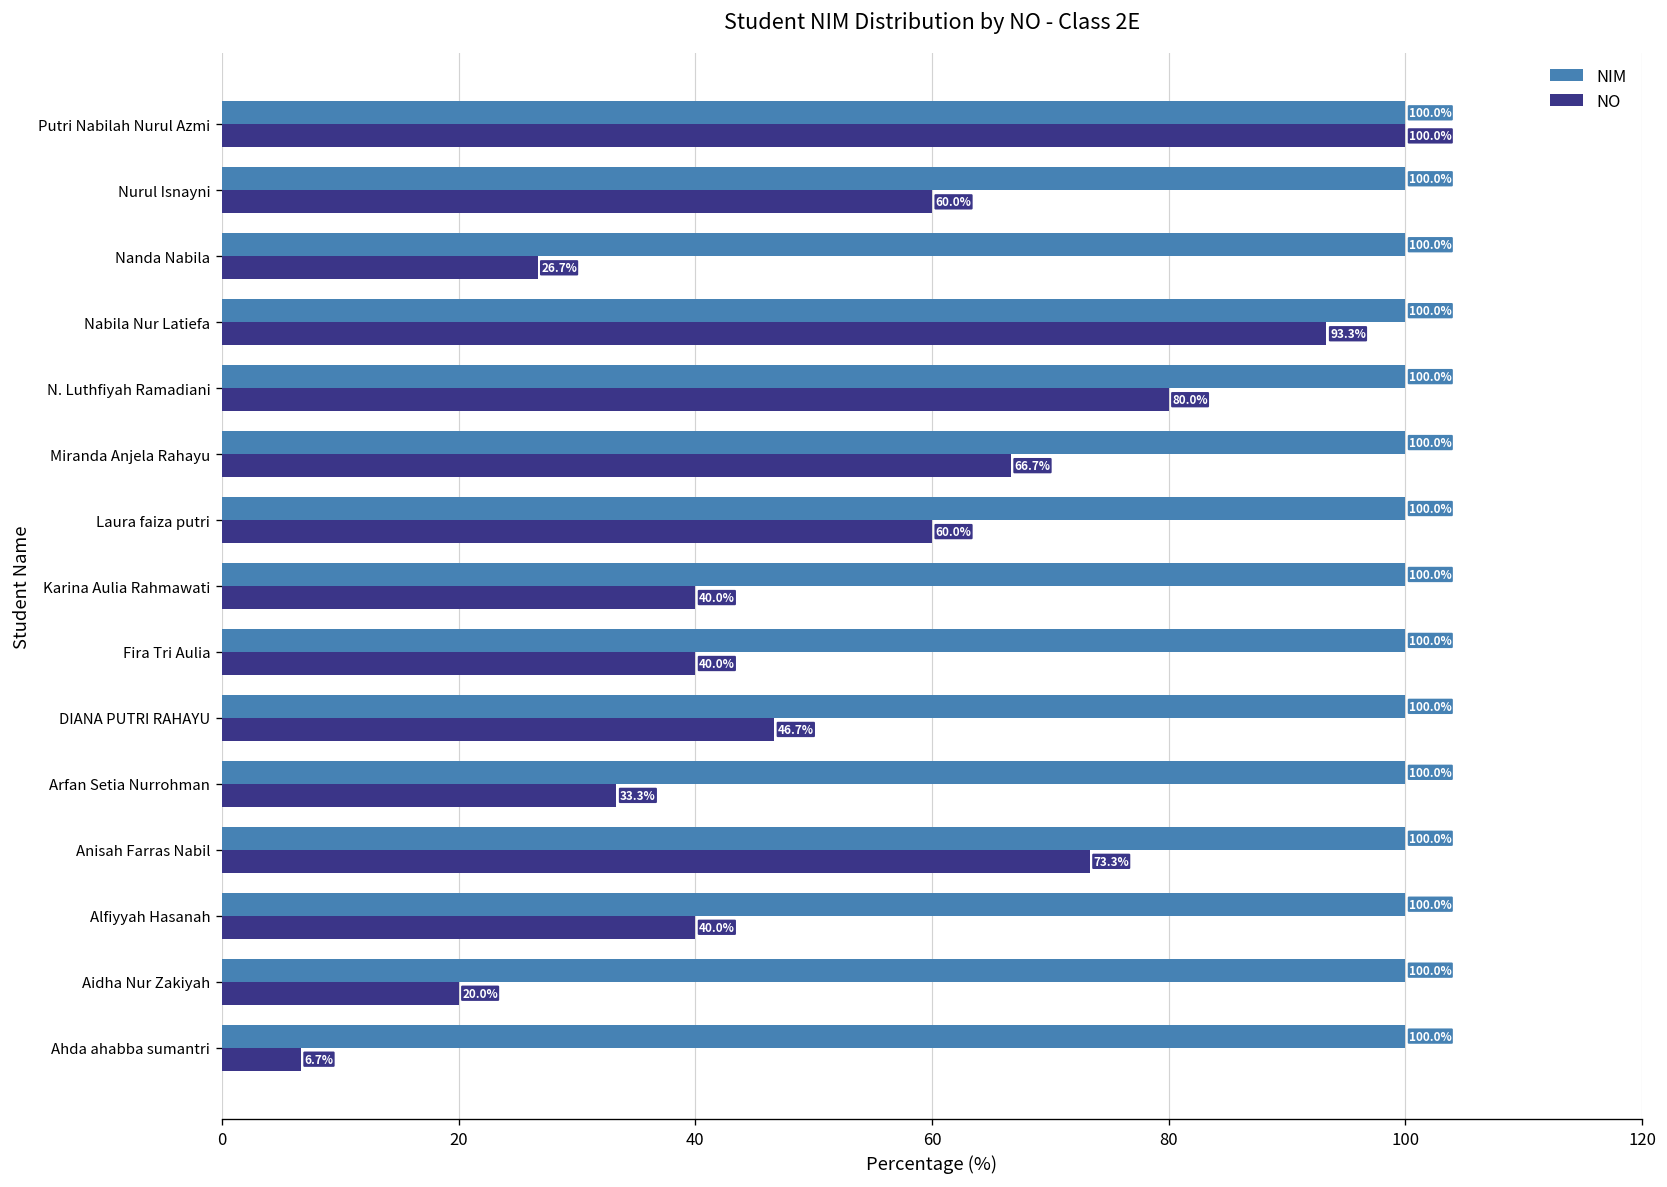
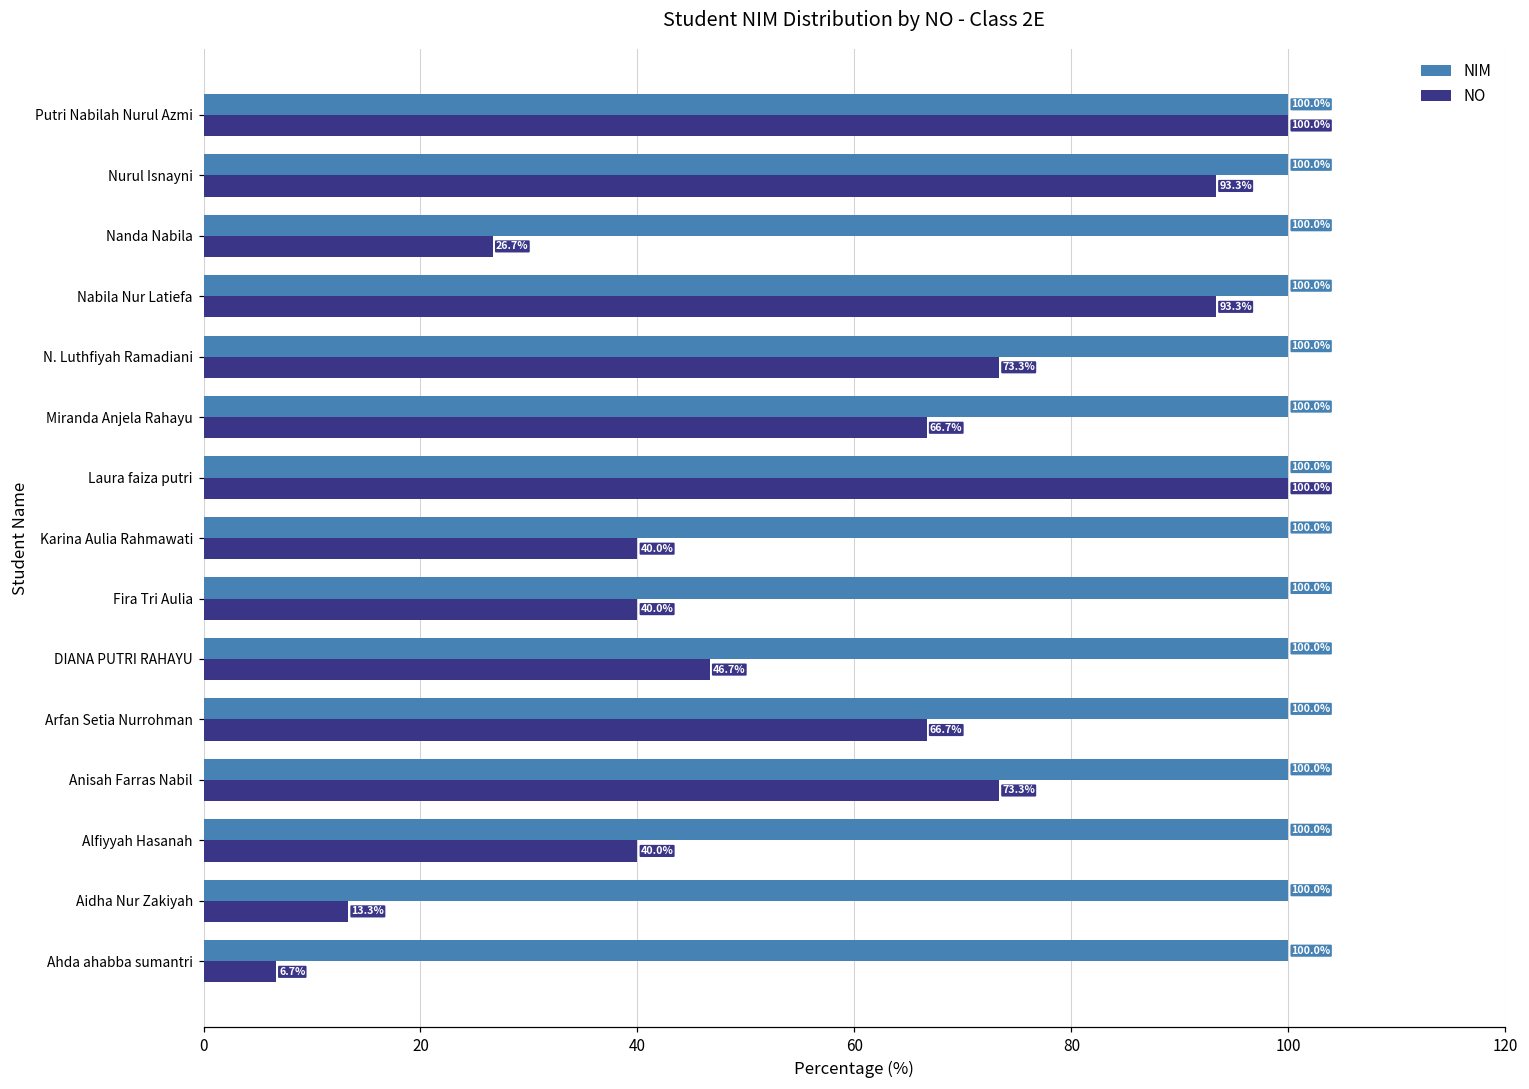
NO, Nurul Isnayni: 60.0% -> 93.3%
NO, N. Luthfiyah Ramadiani: 80.0% -> 73.3%
NO, Laura faiza putri: 60.0% -> 100.0%
NO, Arfan Setia Nurrohman: 33.3% -> 66.7%
NO, Aidha Nur Zakiyah: 20.0% -> 13.3%
